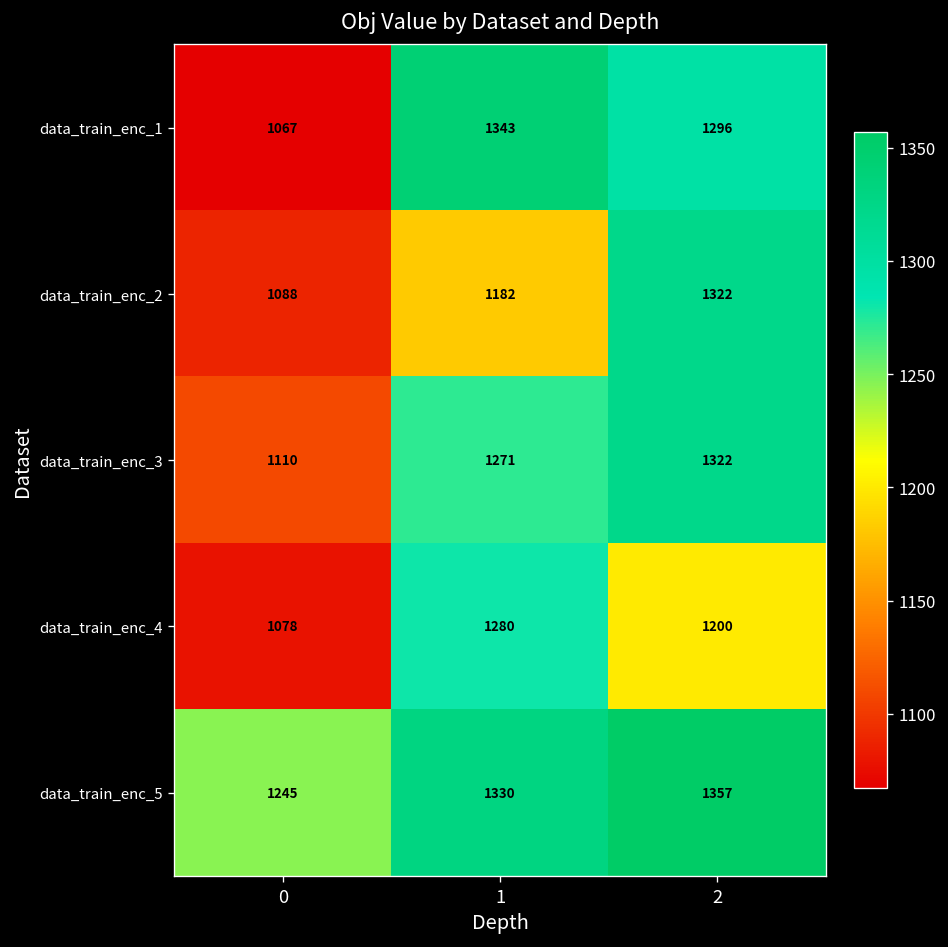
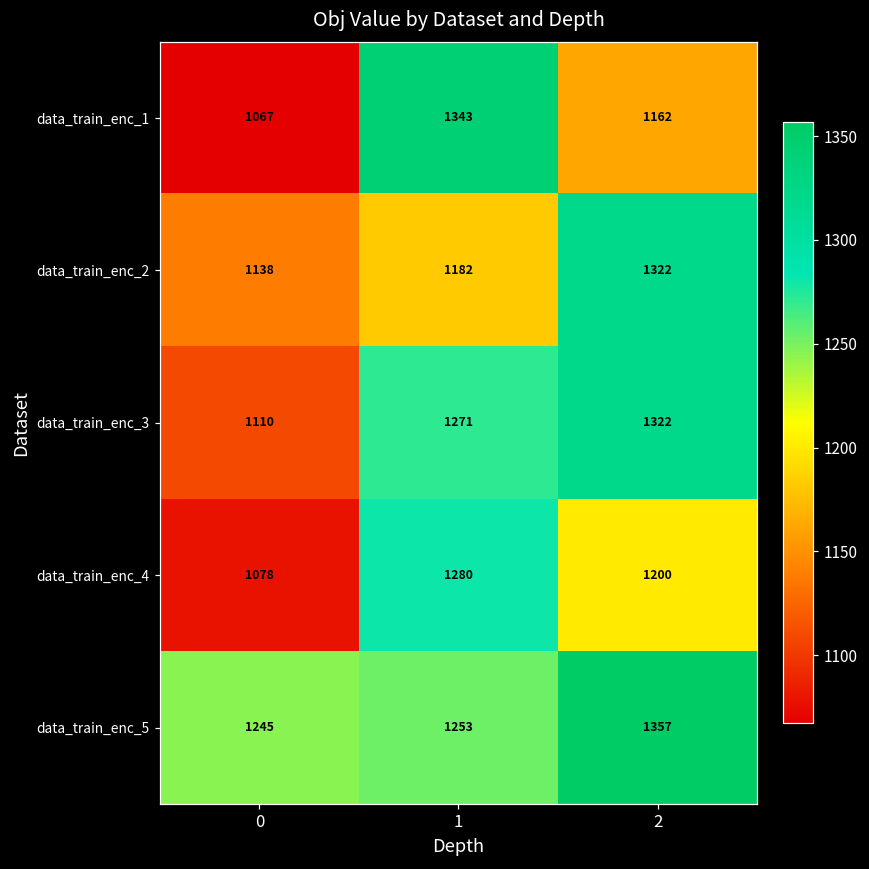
data_train_enc_1, 2: 1296 -> 1162
data_train_enc_2, 0: 1088 -> 1138
data_train_enc_5, 1: 1330 -> 1253
